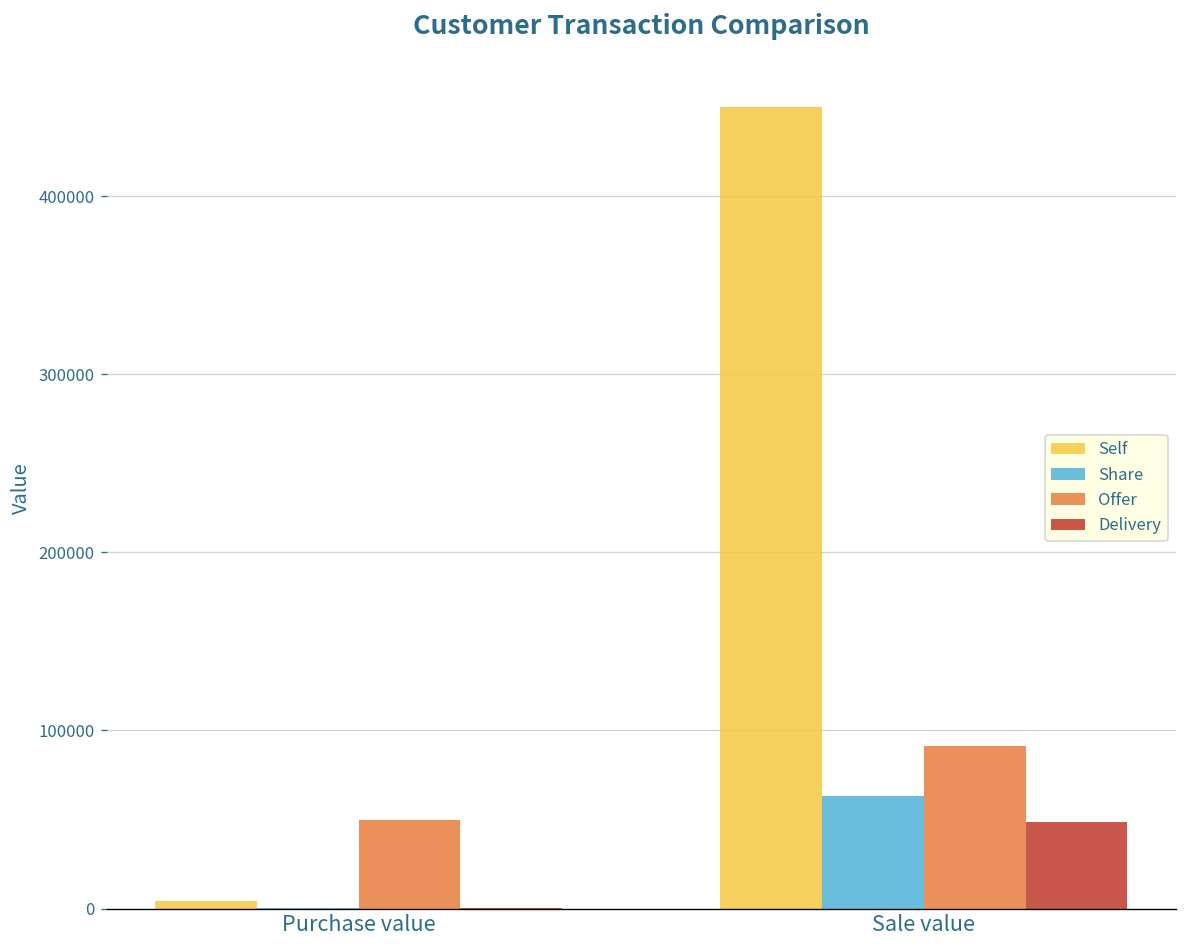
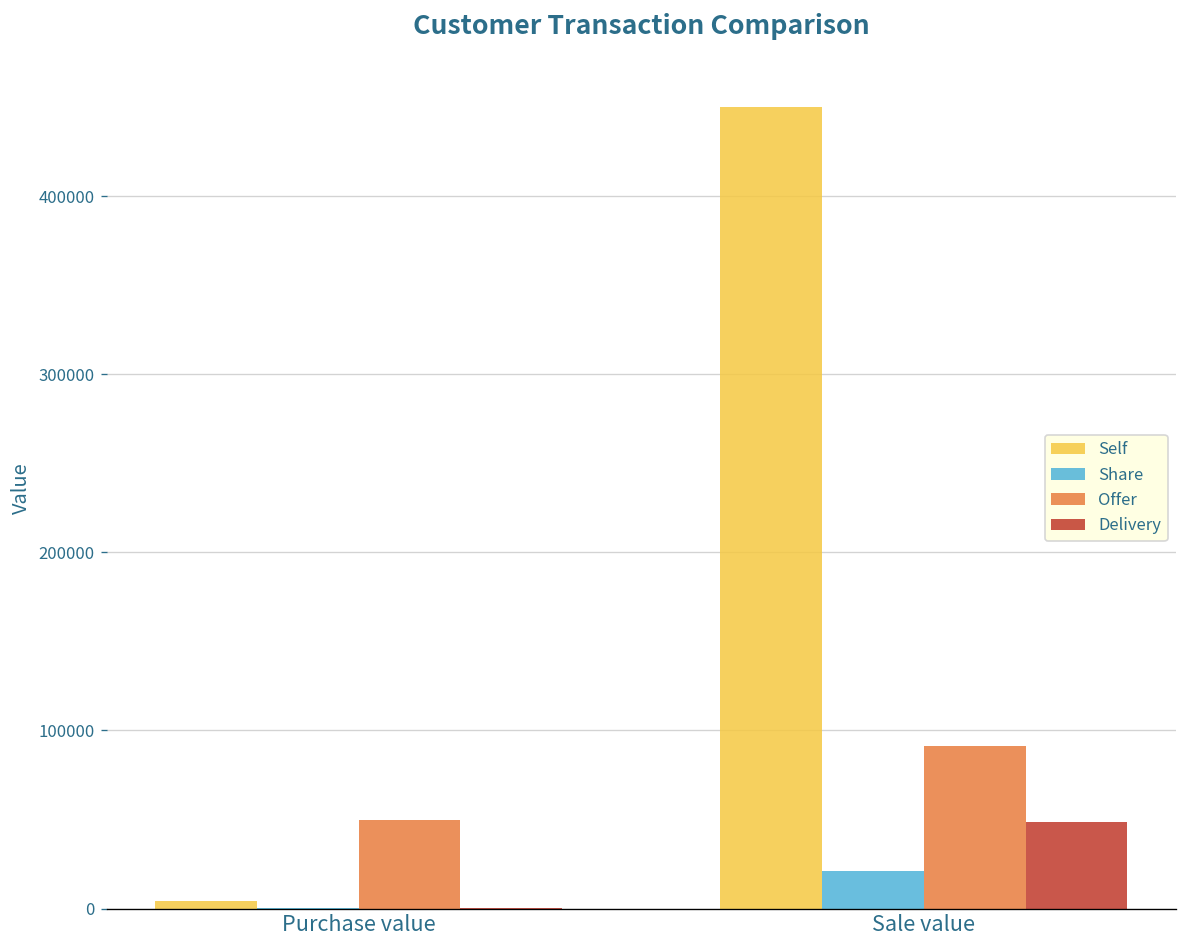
Share, Sale value: 63000 -> 21000
